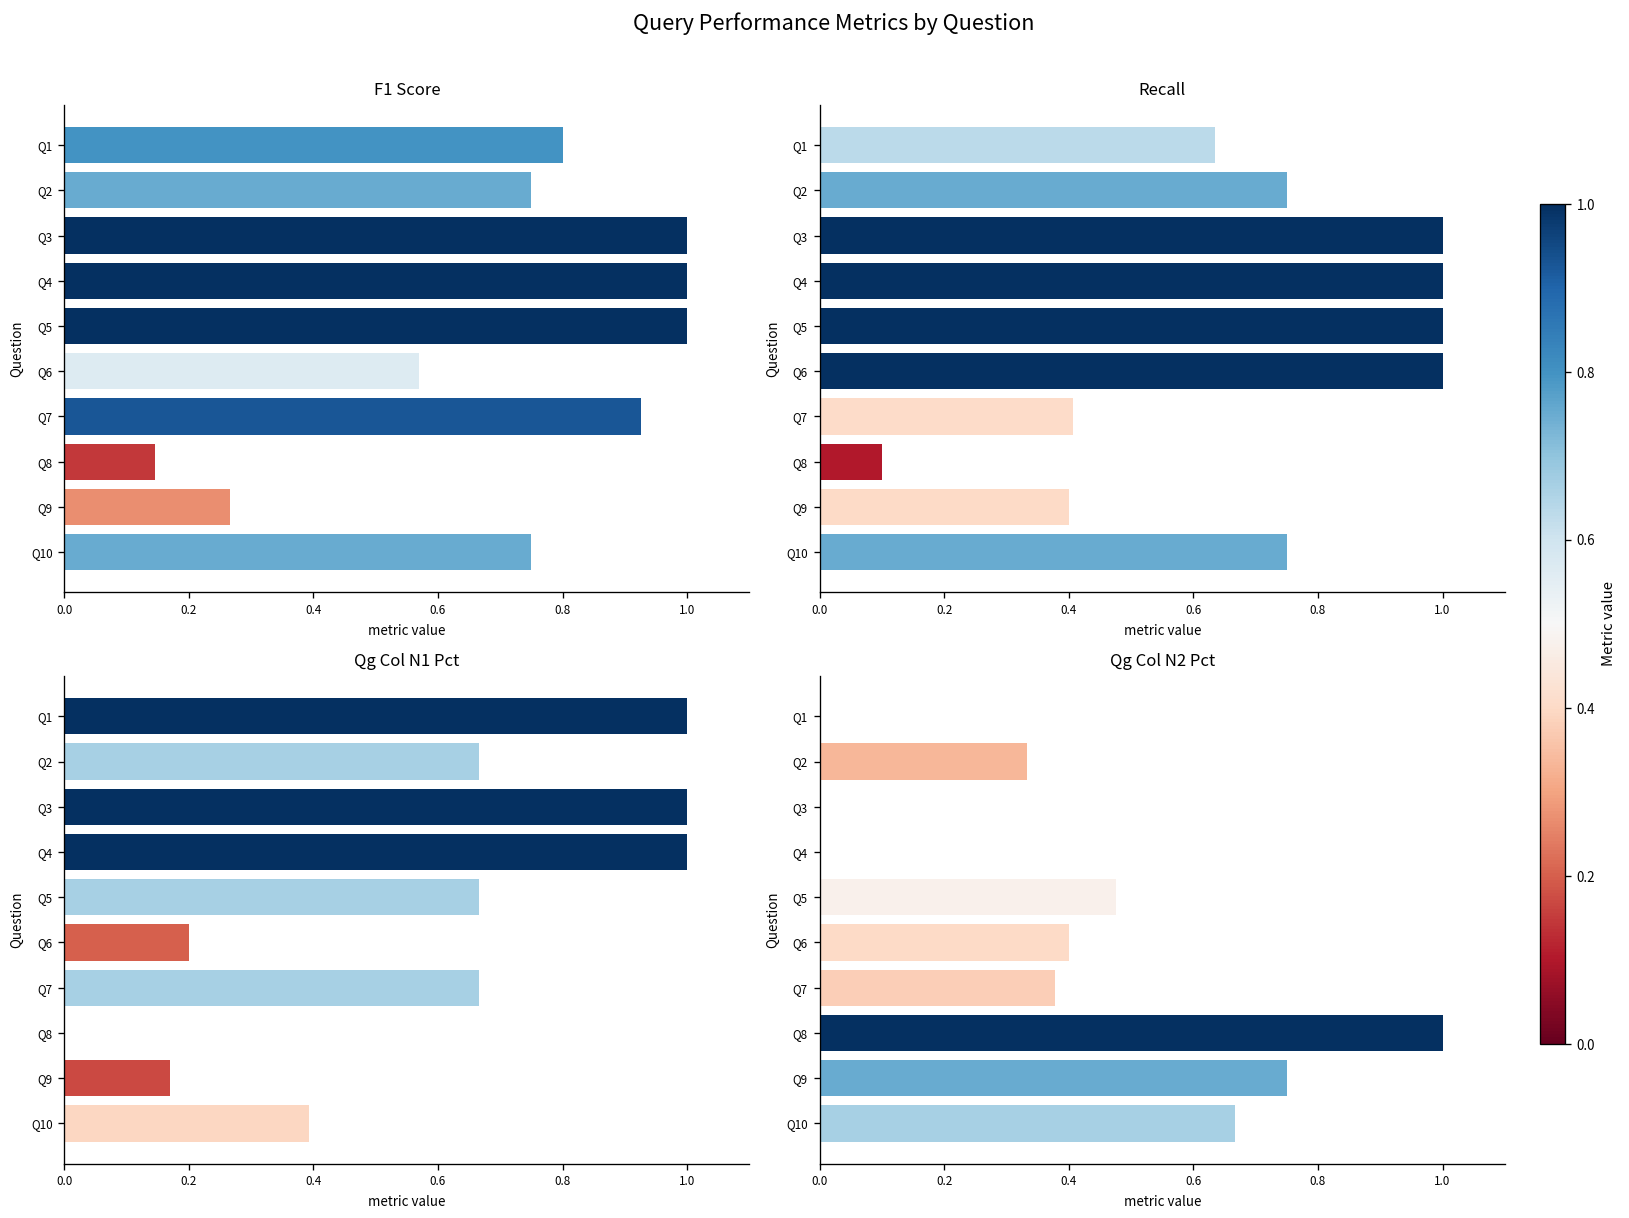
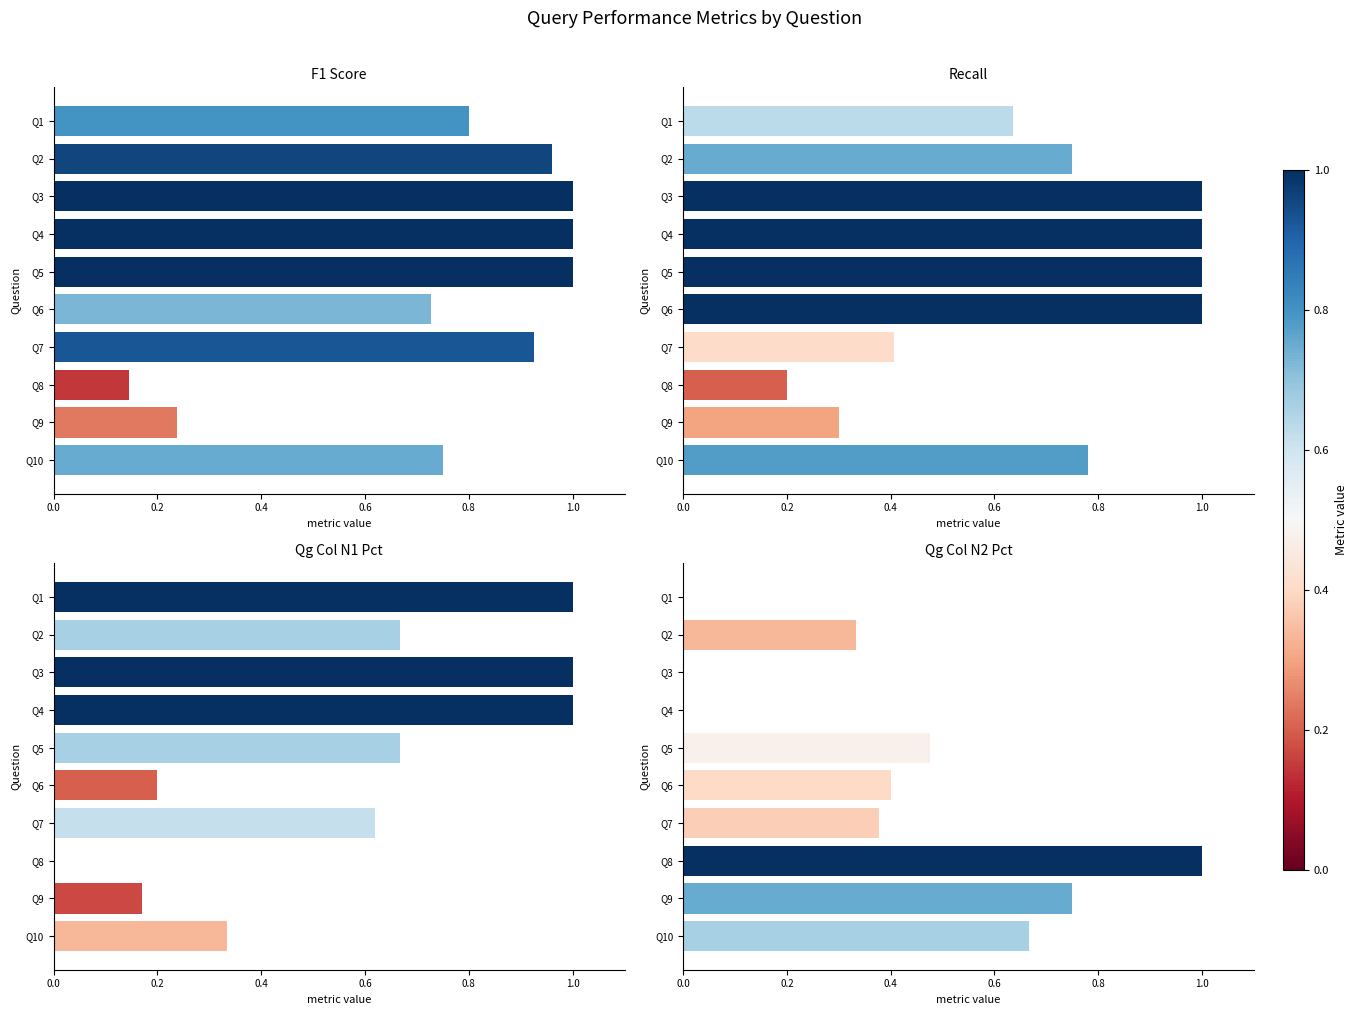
F1 Score, Q2: 0.75 -> 0.96
F1 Score, Q6: 0.57 -> 0.73
F1 Score, Q9: 0.27 -> 0.24
Recall, Q8: 0.1 -> 0.2
Recall, Q9: 0.4 -> 0.3
Recall, Q10: 0.75 -> 0.78
Qg Col N1 Pct, Q7: 0.67 -> 0.62
Qg Col N1 Pct, Q10: 0.39 -> 0.33
